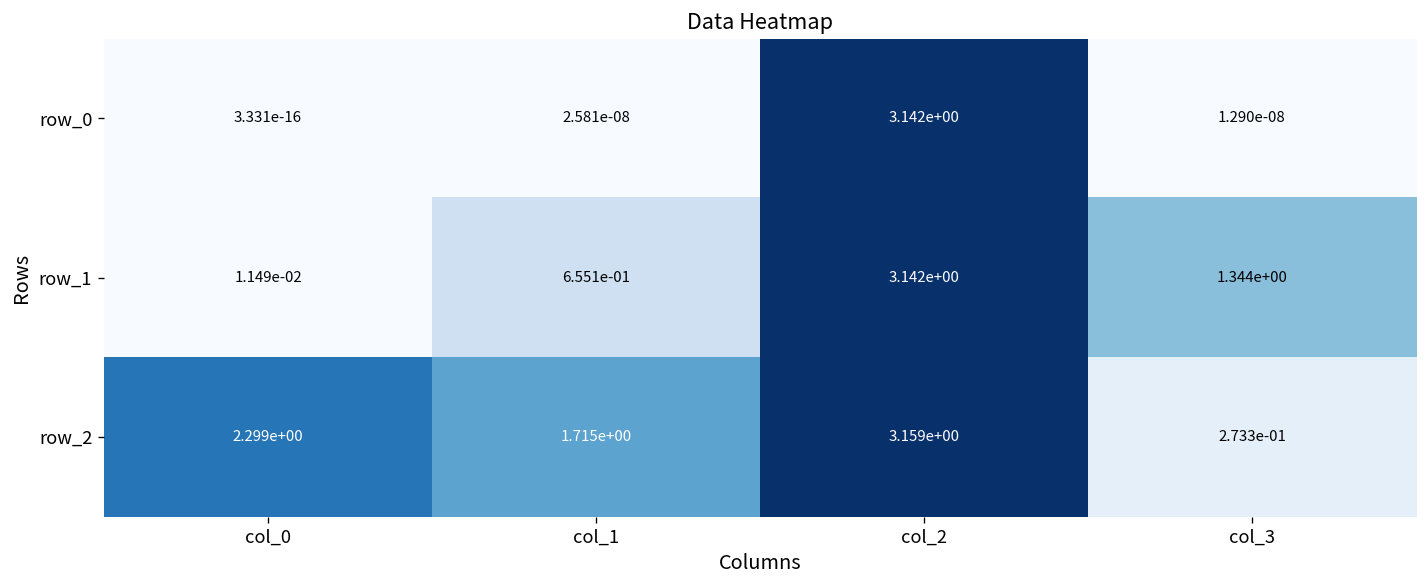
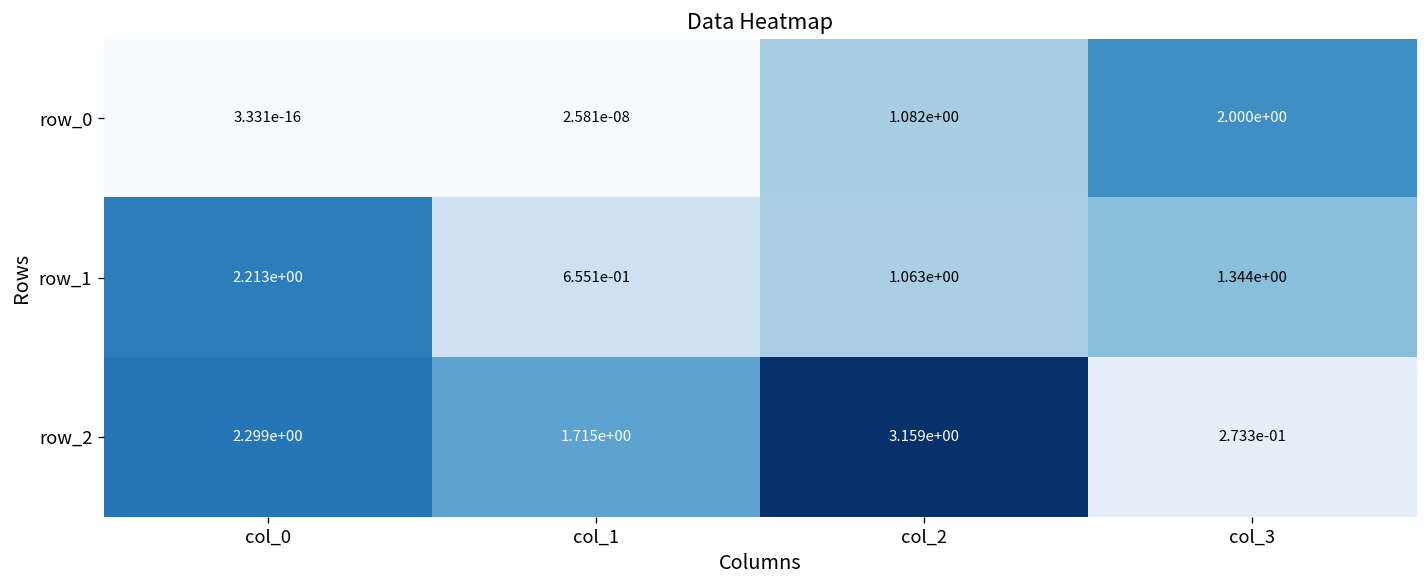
row_0, col_2: 3.142e+00 -> 1.082e+00
row_0, col_3: 1.290e-08 -> 2.000e+00
row_1, col_0: 1.149e-02 -> 2.213e+00
row_1, col_2: 3.142e+00 -> 1.063e+00
